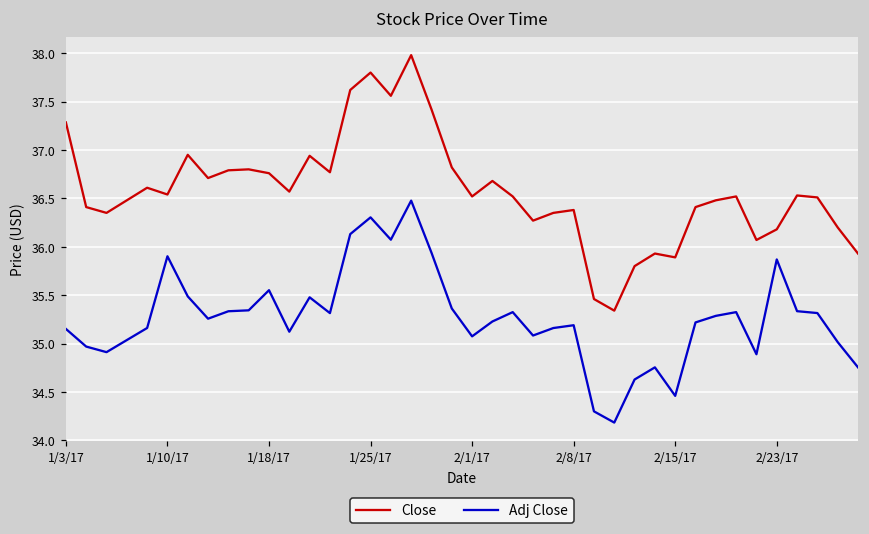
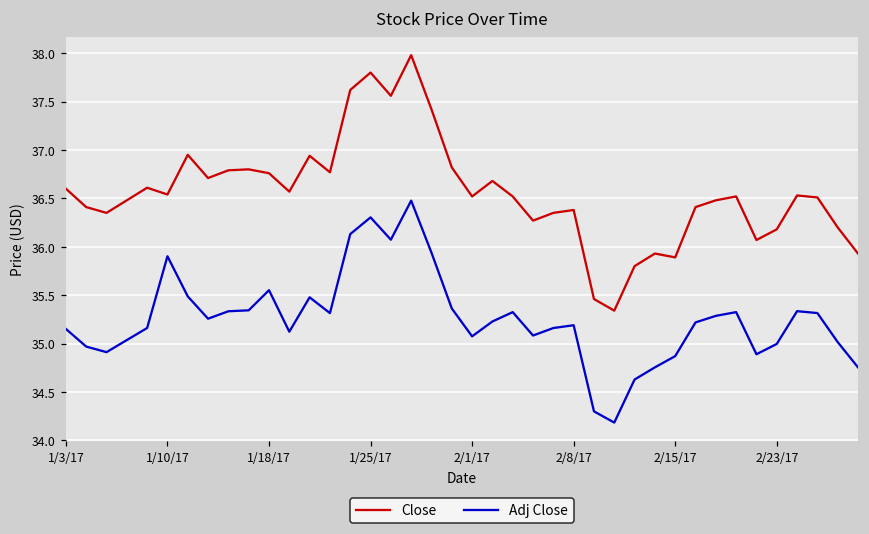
Close, 1/3/17: 37.3 -> 36.6
Adj Close, 2/15/17: 34.5 -> 34.9
Adj Close, 2/23/17: 35.9 -> 35.0
